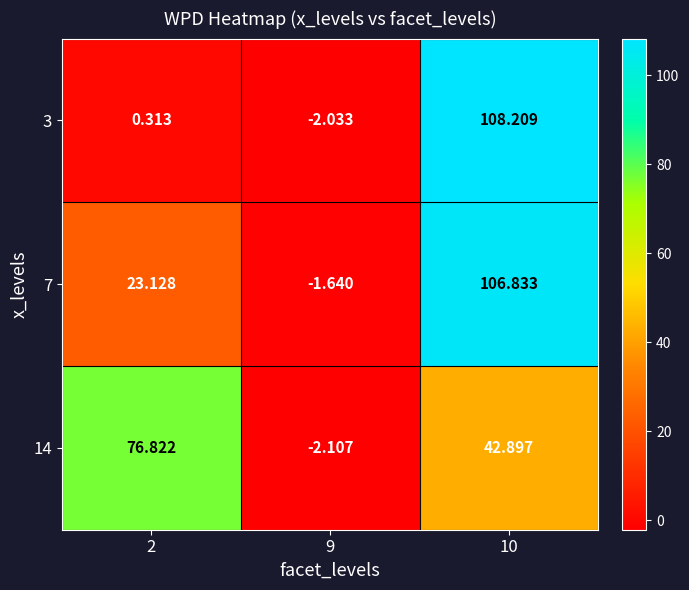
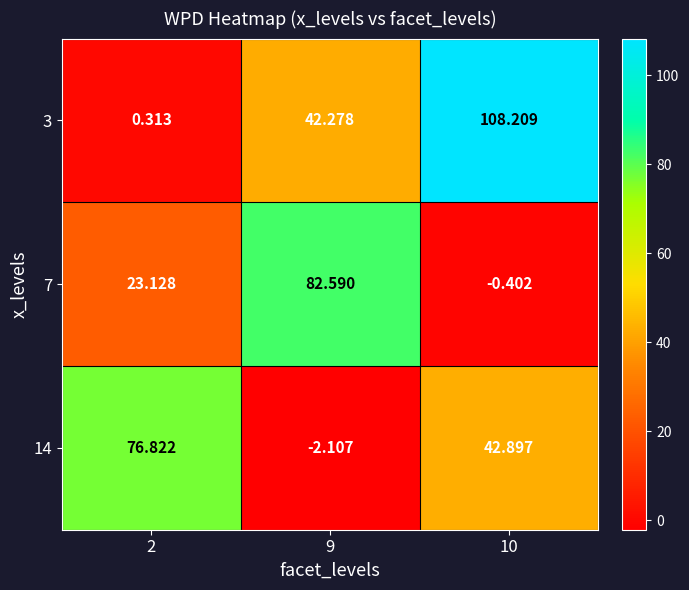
3, 9: -2.033 -> 42.278
7, 9: -1.640 -> 82.590
7, 10: 106.833 -> -0.402
